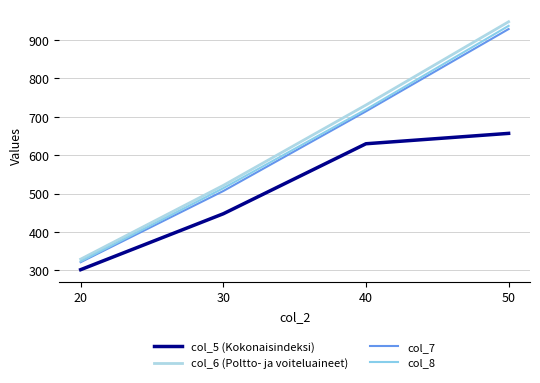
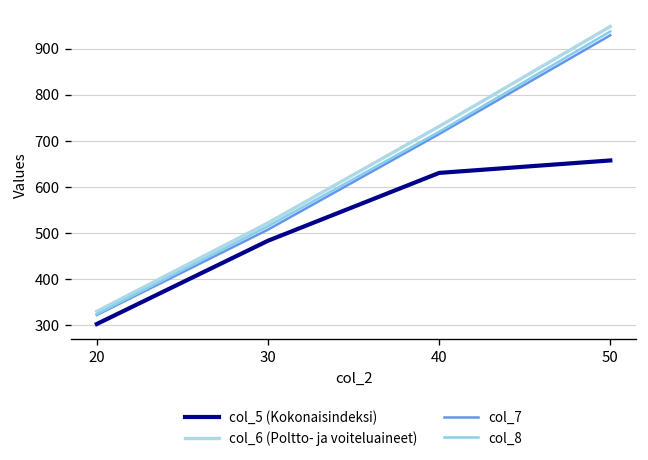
col_5 (Kokonaisindeksi), 30: 450 -> 480
